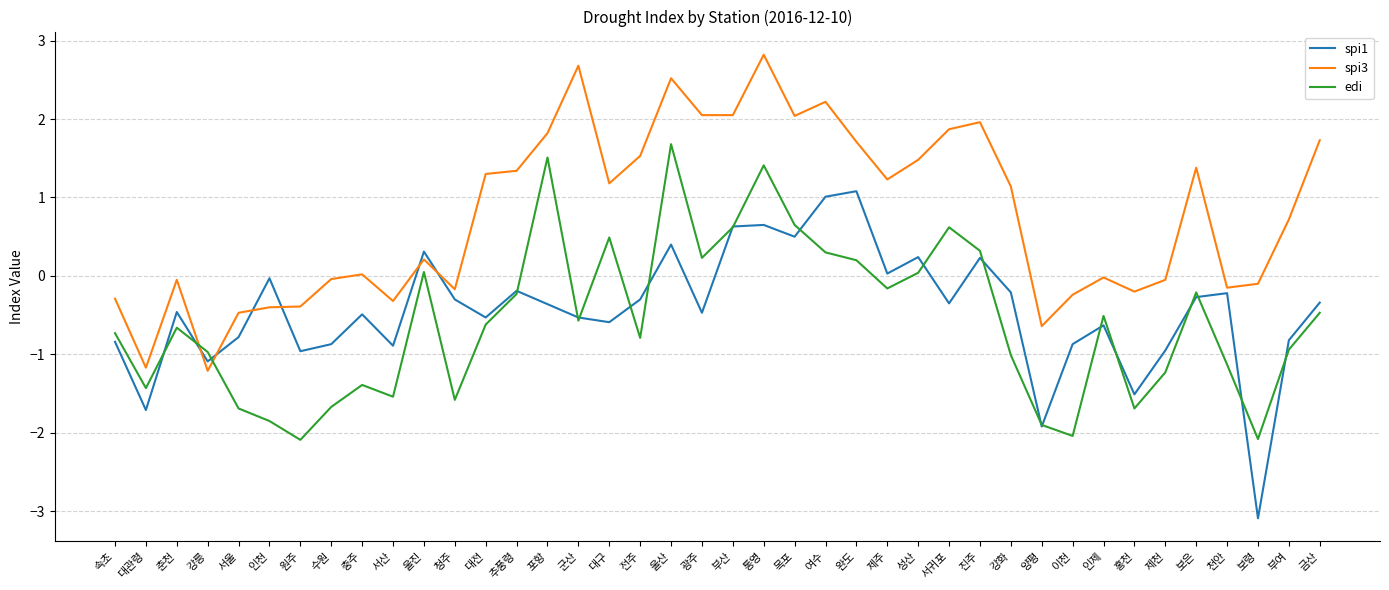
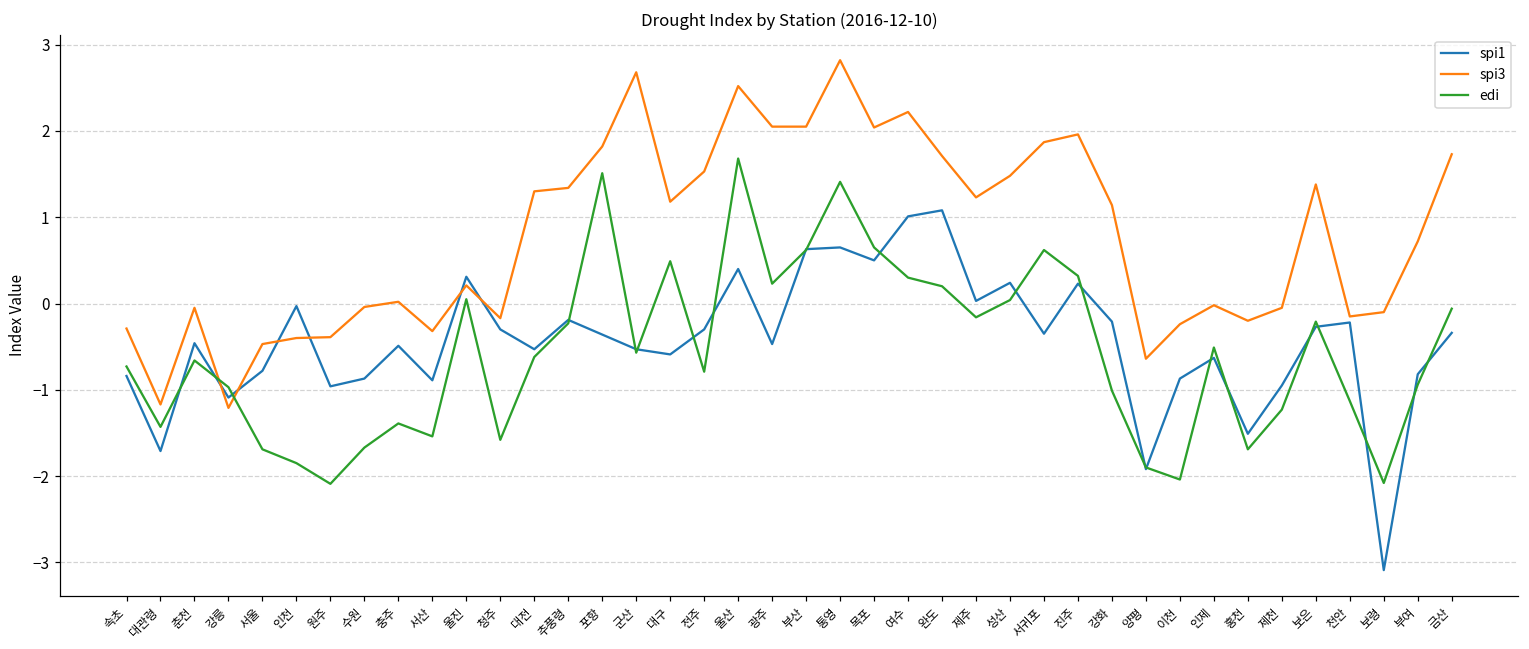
edi, 금산: -0.5 -> -0.1
